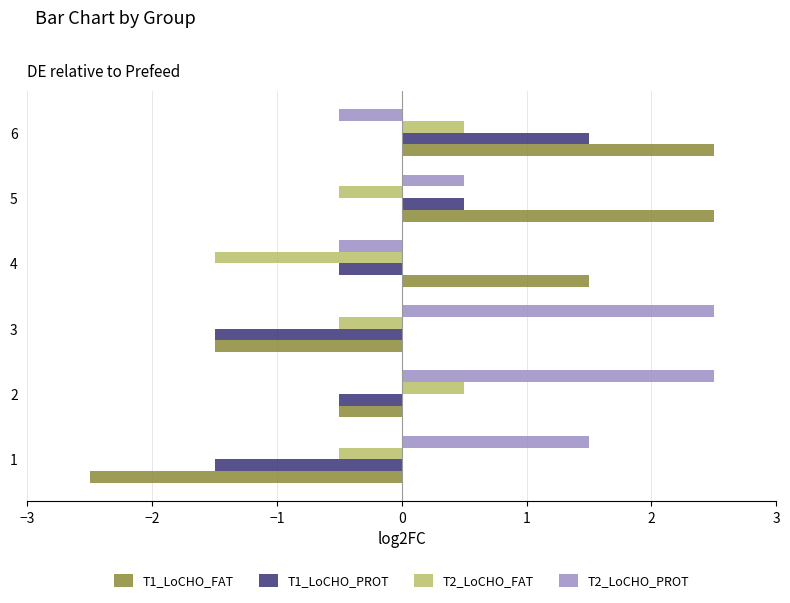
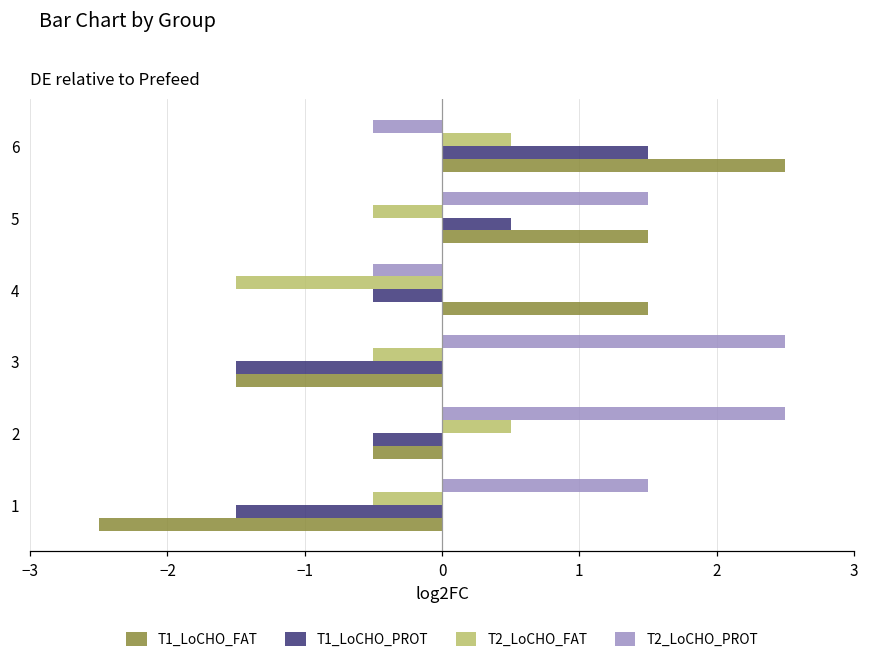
T2_LoCHO_PROT, 5: 0.50 -> 1.50
T1_LoCHO_FAT, 5: 2.50 -> 1.50
